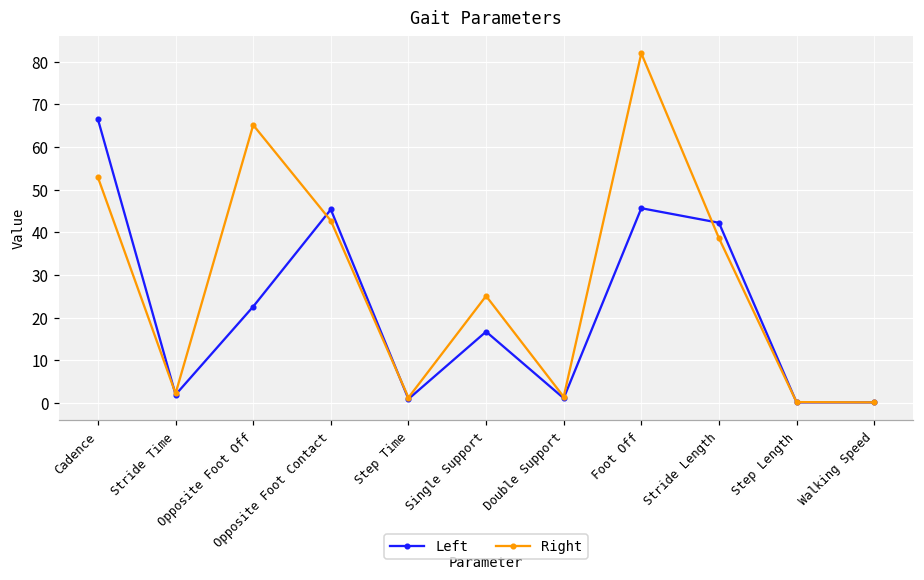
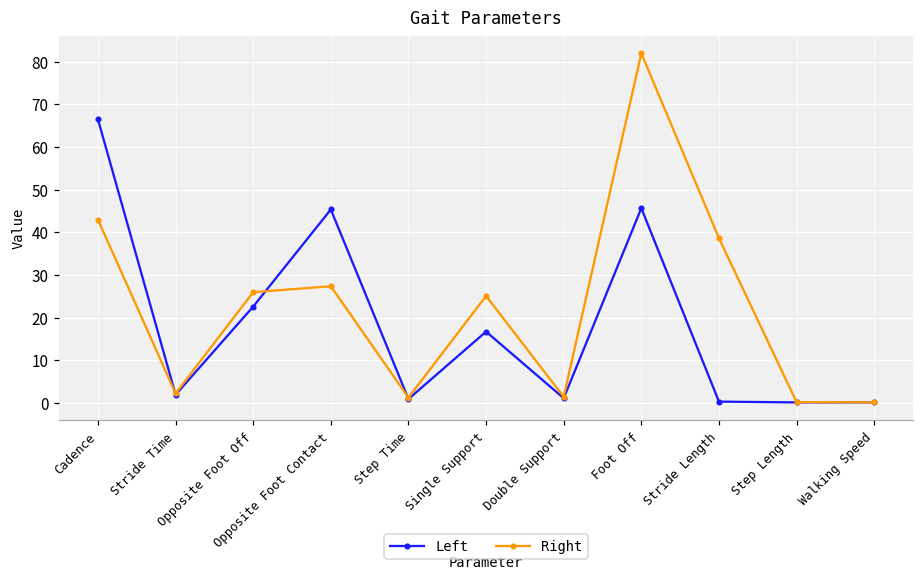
Right, Cadence: 53 -> 43
Right, Opposite Foot Off: 65 -> 26
Right, Opposite Foot Contact: 43 -> 27
Left, Stride Length: 42 -> 0
